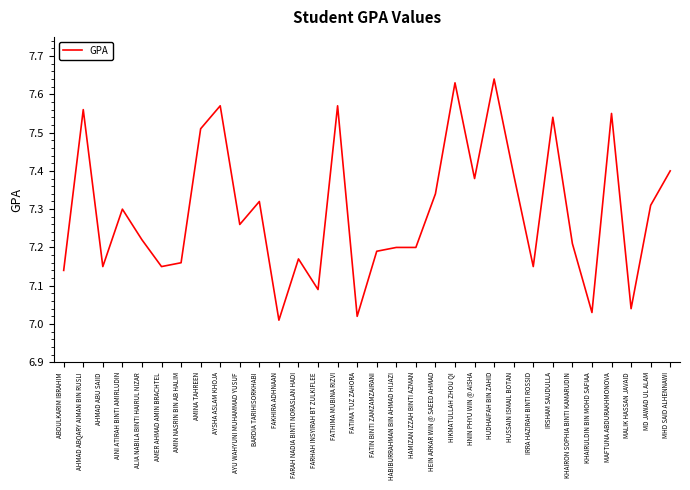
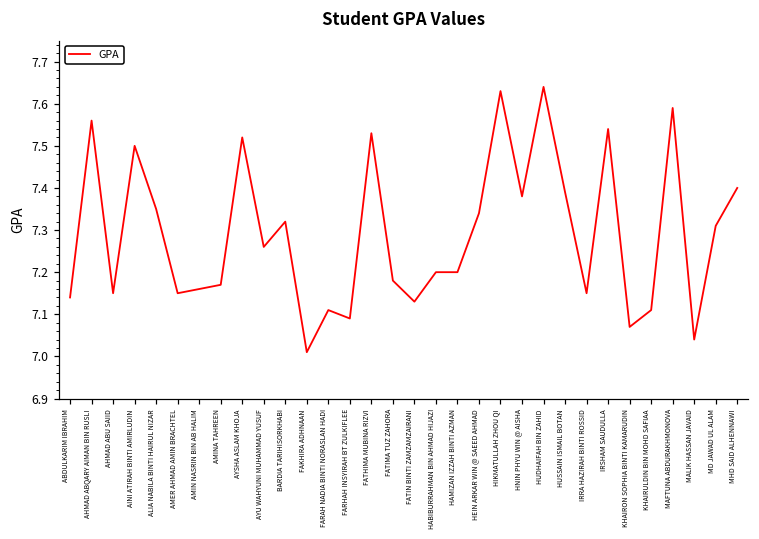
AINI ATIRAH BINTI AMIRLUDIN: 7.3 -> 7.5
ALIA NABILA BINTI HAIRUL NIZAR: 7.22 -> 7.35
AMINA TAHREEN: 7.51 -> 7.17
AYSHA ASLAM KHOJA: 7.57 -> 7.52
FARAH NADIA BINTI NORASLAN HADI: 7.17 -> 7.11
FATHIMA MUBINA RIZVI: 7.57 -> 7.53
FATIMA TUZ ZAHORA: 7.02 -> 7.18
FATIN BINTI ZAMZAMZAIRANI: 7.19 -> 7.13
KHAIRON SOPHIA BINTI KAMARUDIN: 7.21 -> 7.07
KHAIRULDIN BIN MOHD SAFIAA: 7.03 -> 7.11
MAFTUNA ABDURAKHMONOVA: 7.55 -> 7.59
